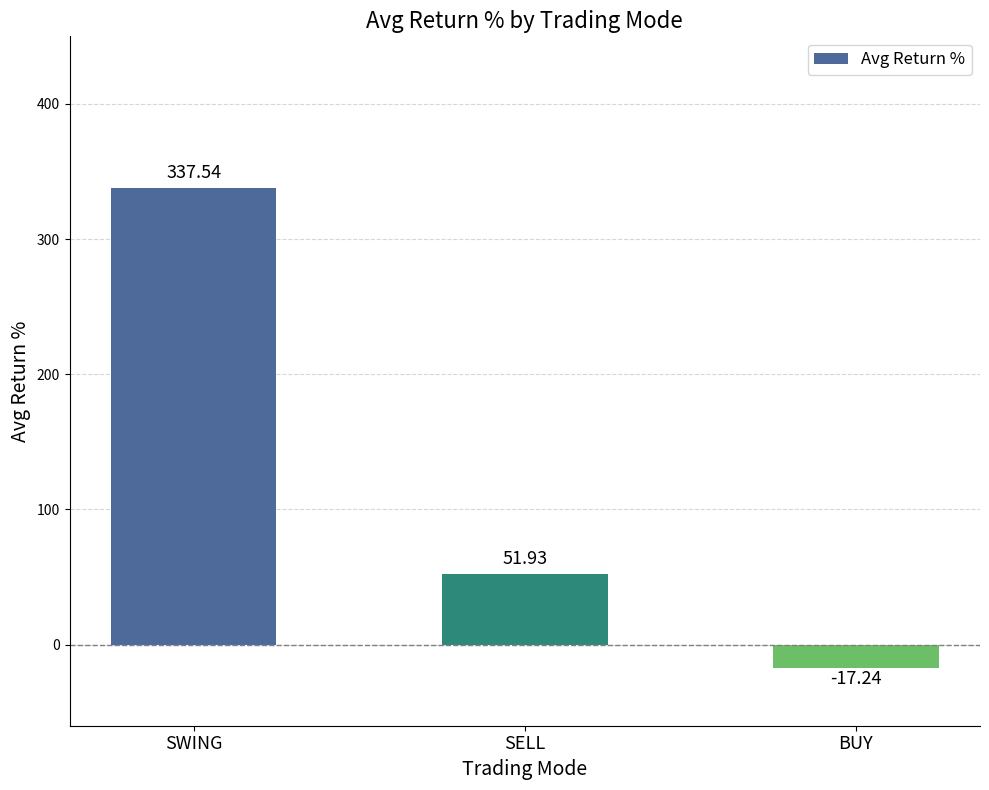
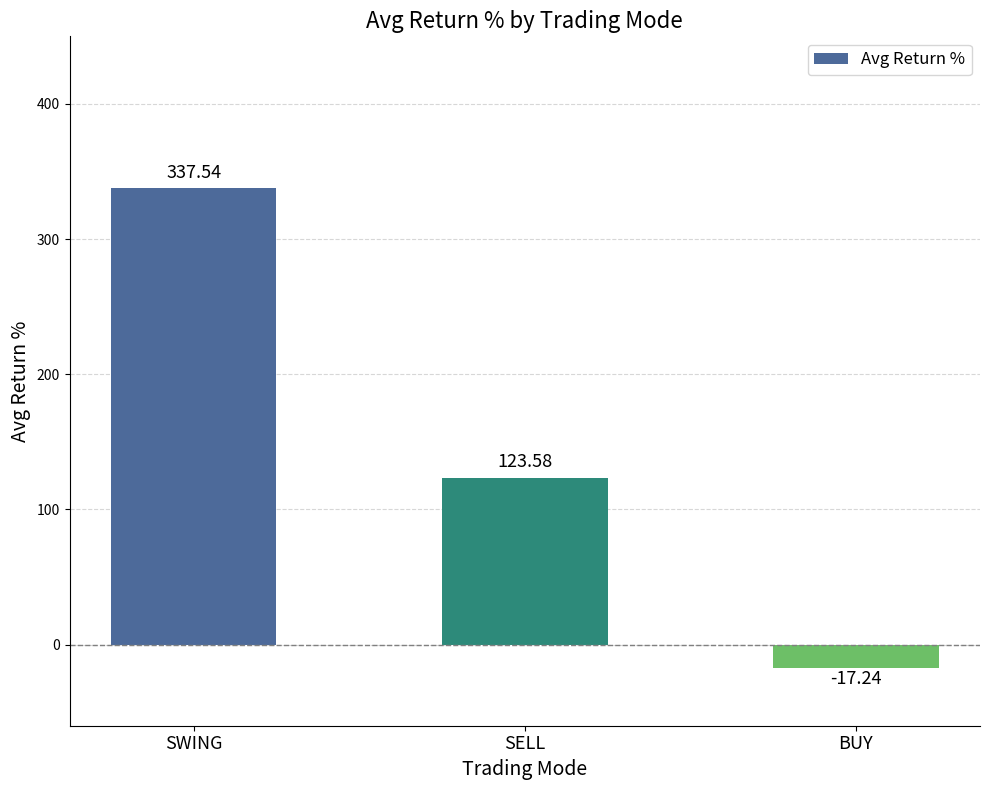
SELL: 51.93 -> 123.58
